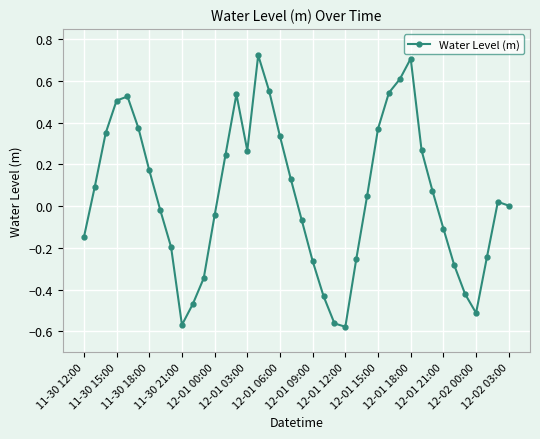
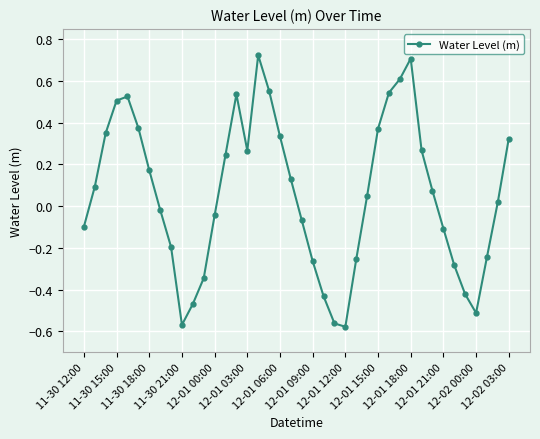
11-30 12:00: -0.15 -> -0.10
12-02 03:00: 0.00 -> 0.32
